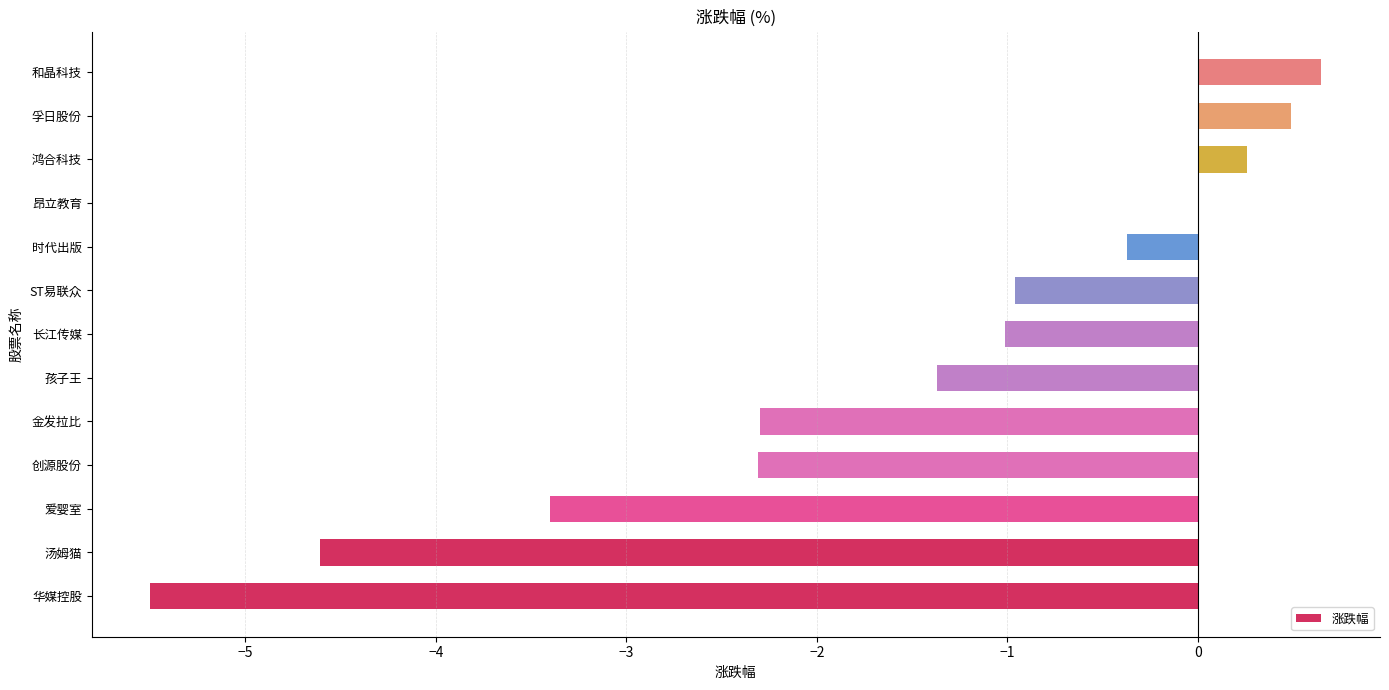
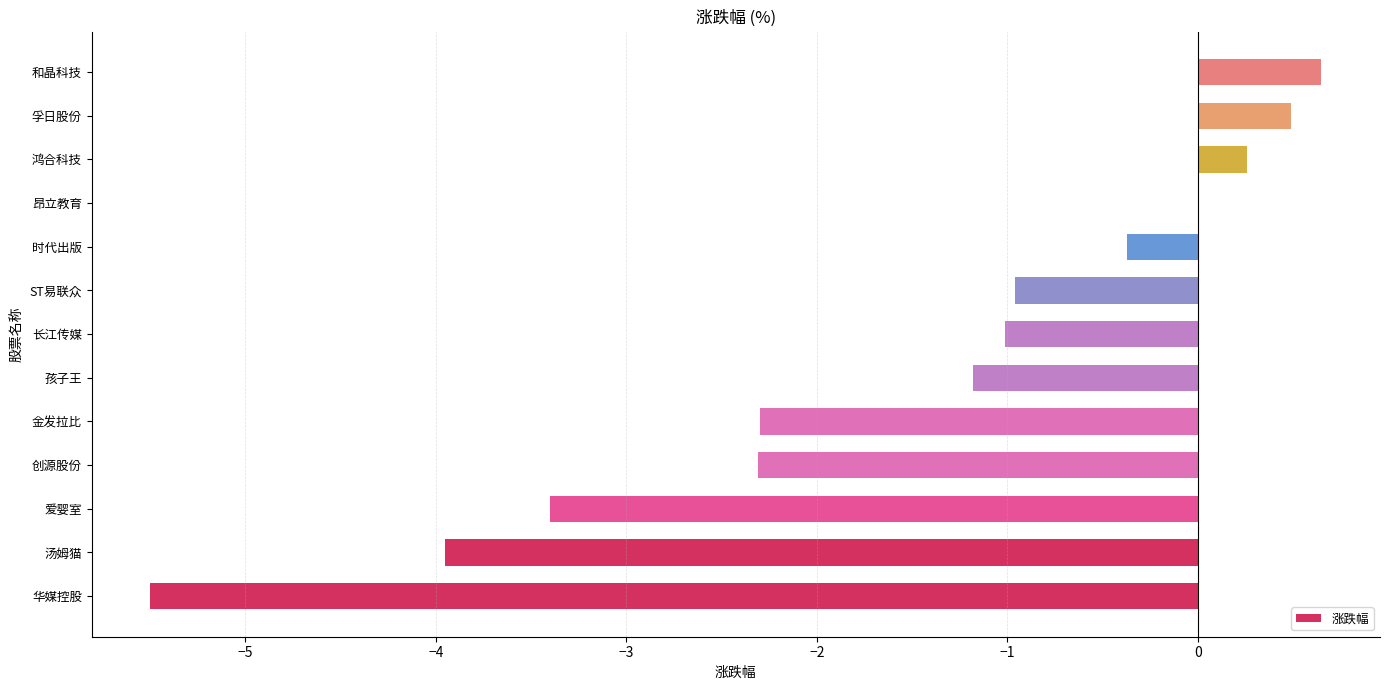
孩子王: -1.37 -> -1.18
汤姆猫: -4.61 -> -3.95
